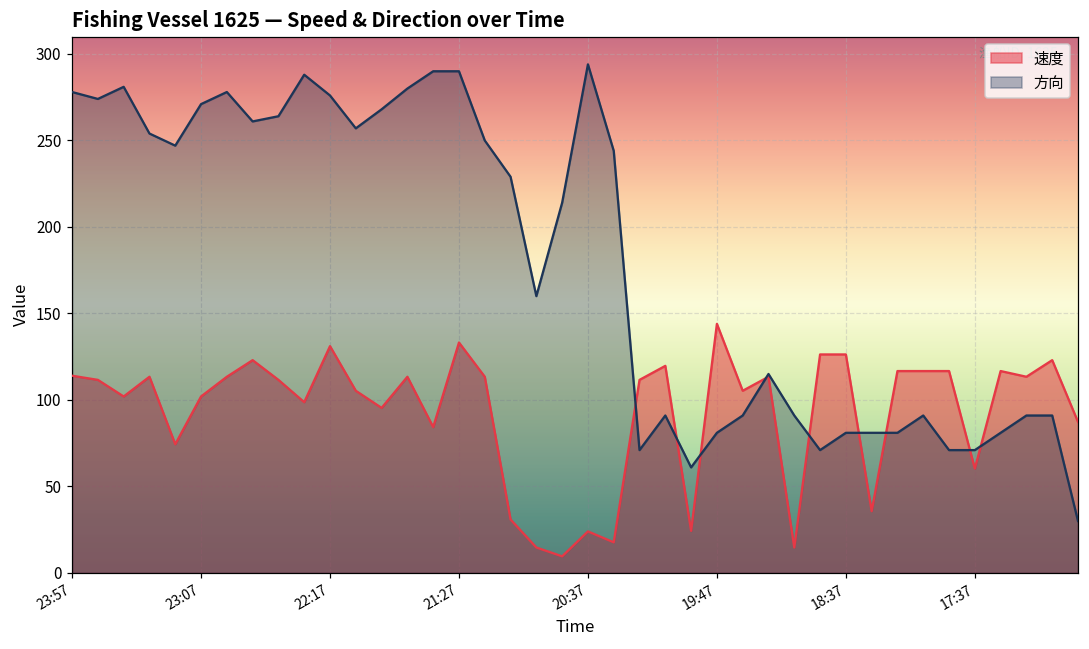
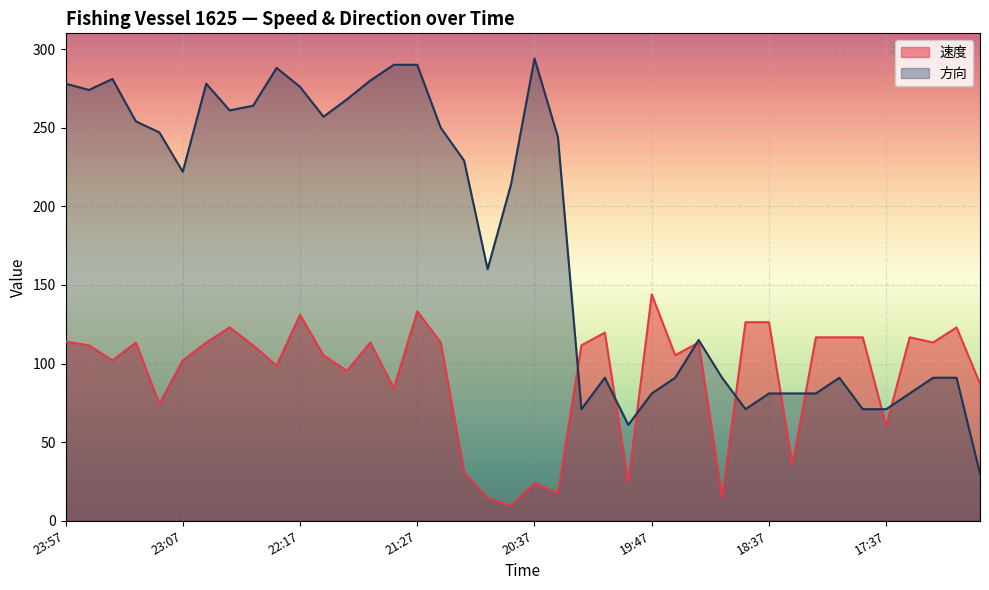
方向, 23:07: 271 -> 222
